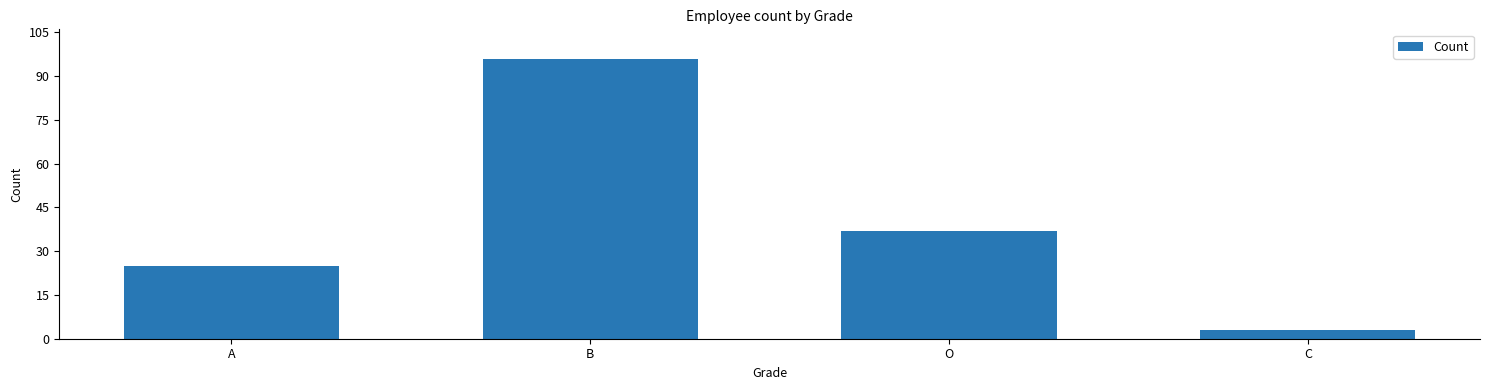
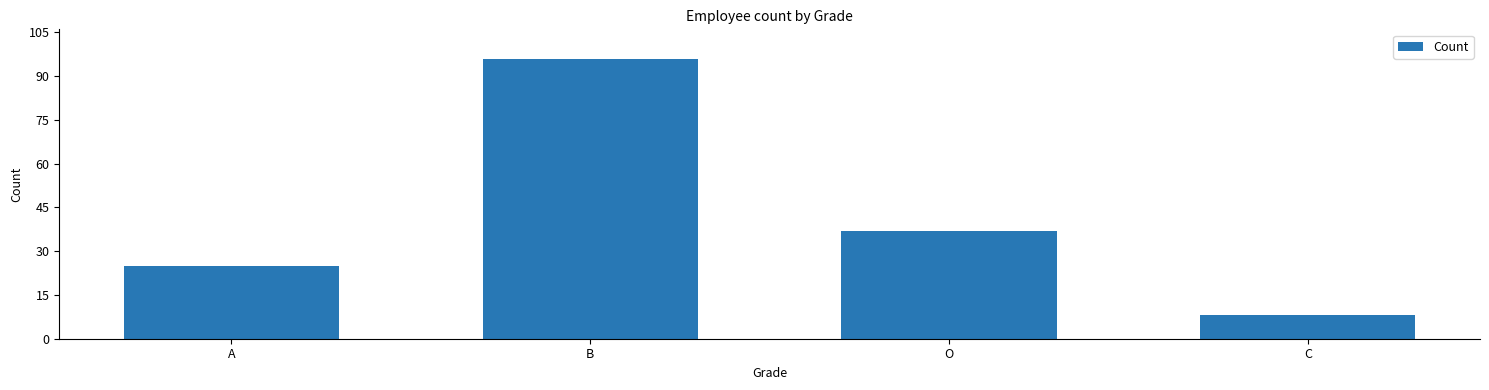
C: 3 -> 8
